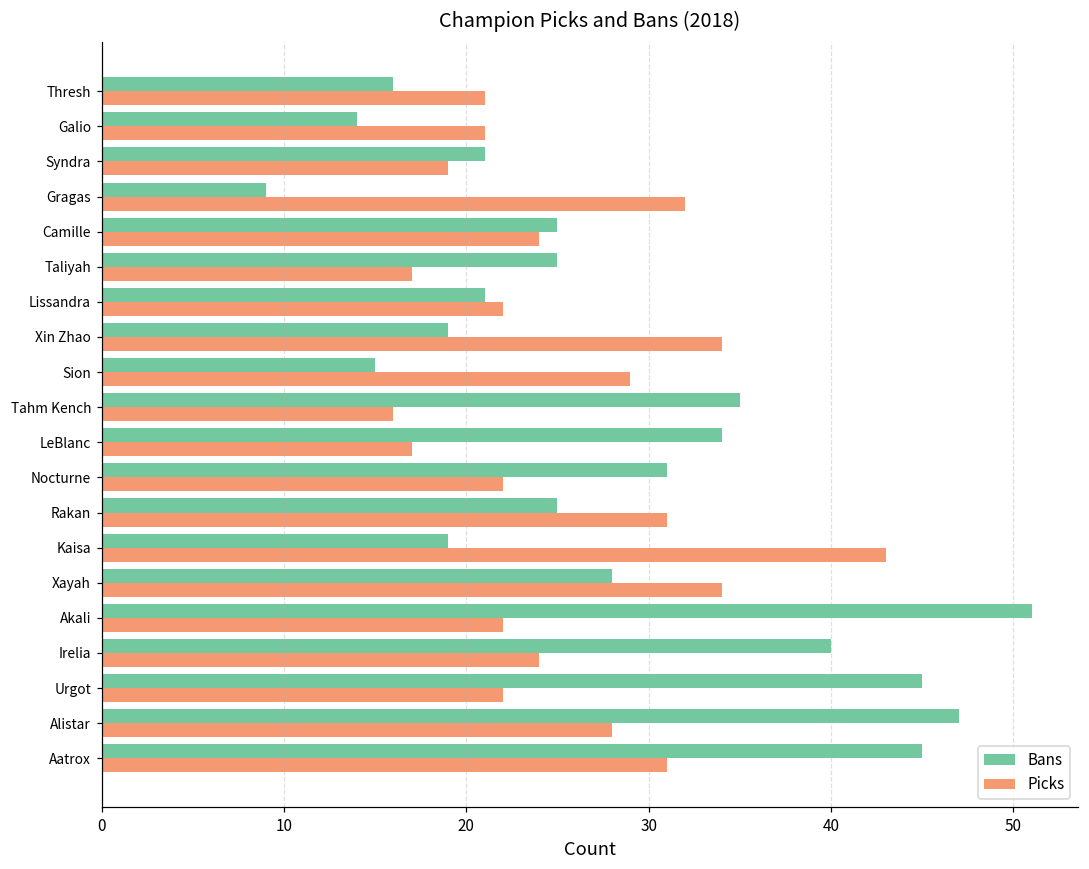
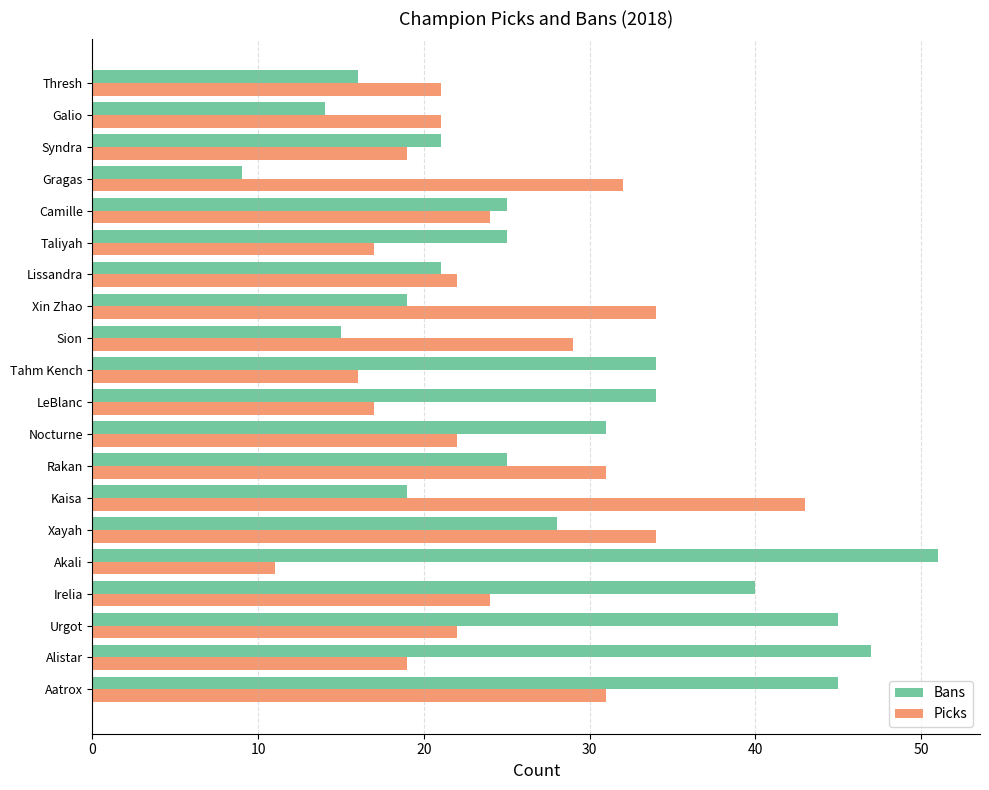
Bans, Tahm Kench: 35 -> 34
Picks, Akali: 22 -> 11
Picks, Alistar: 28 -> 19
